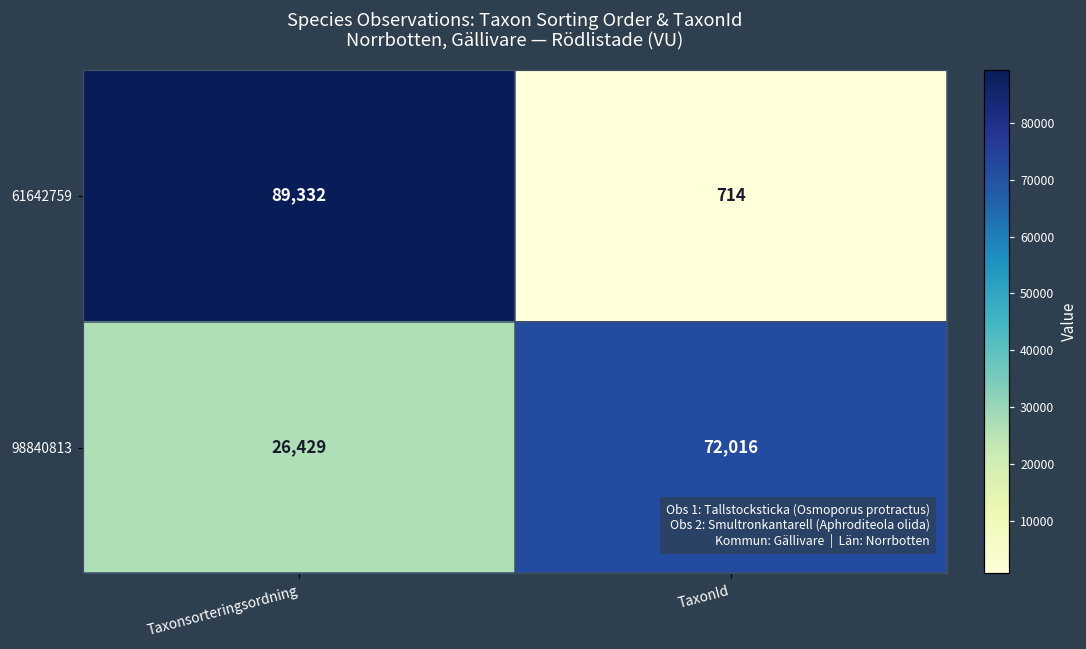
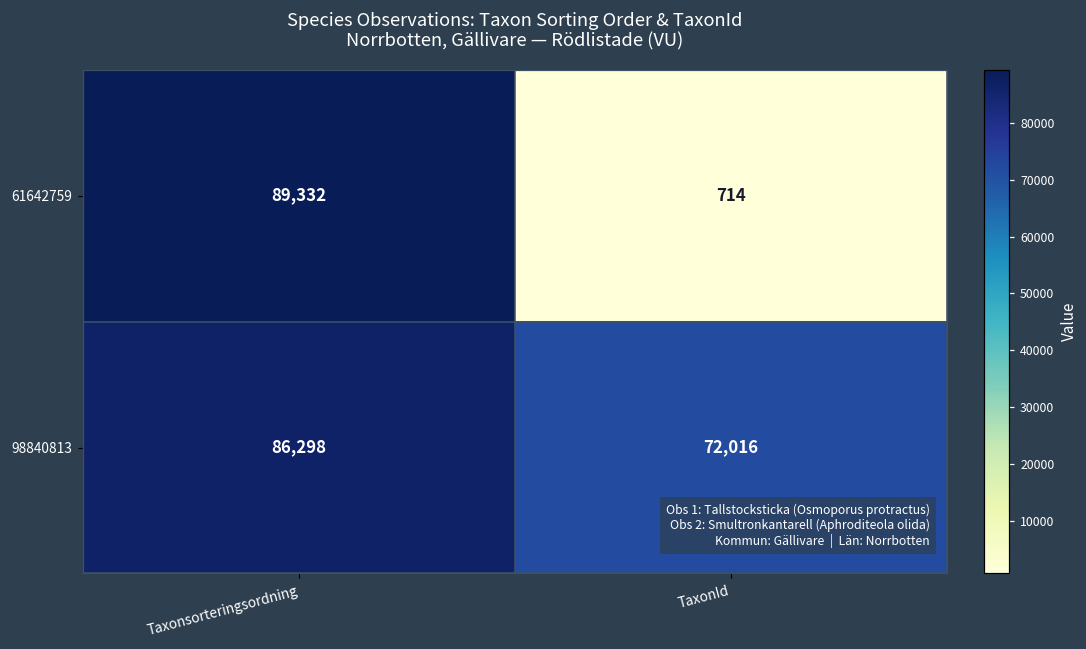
98840813, Taxonsorteringsordning: 26,429 -> 86,298
